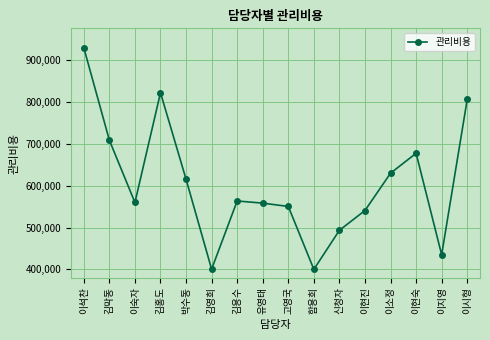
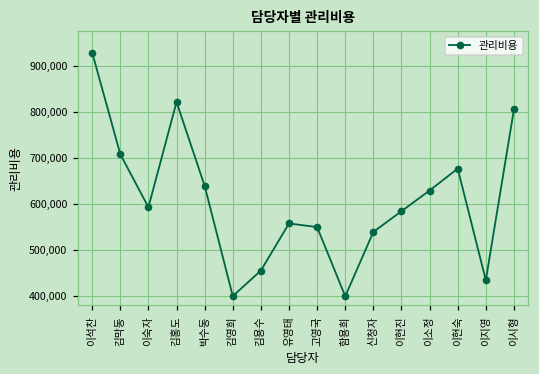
이숙자: 560,000 -> 590,000
박수동: 620,000 -> 640,000
김용수: 560,000 -> 460,000
신청자: 490,000 -> 540,000
이현진: 540,000 -> 590,000
